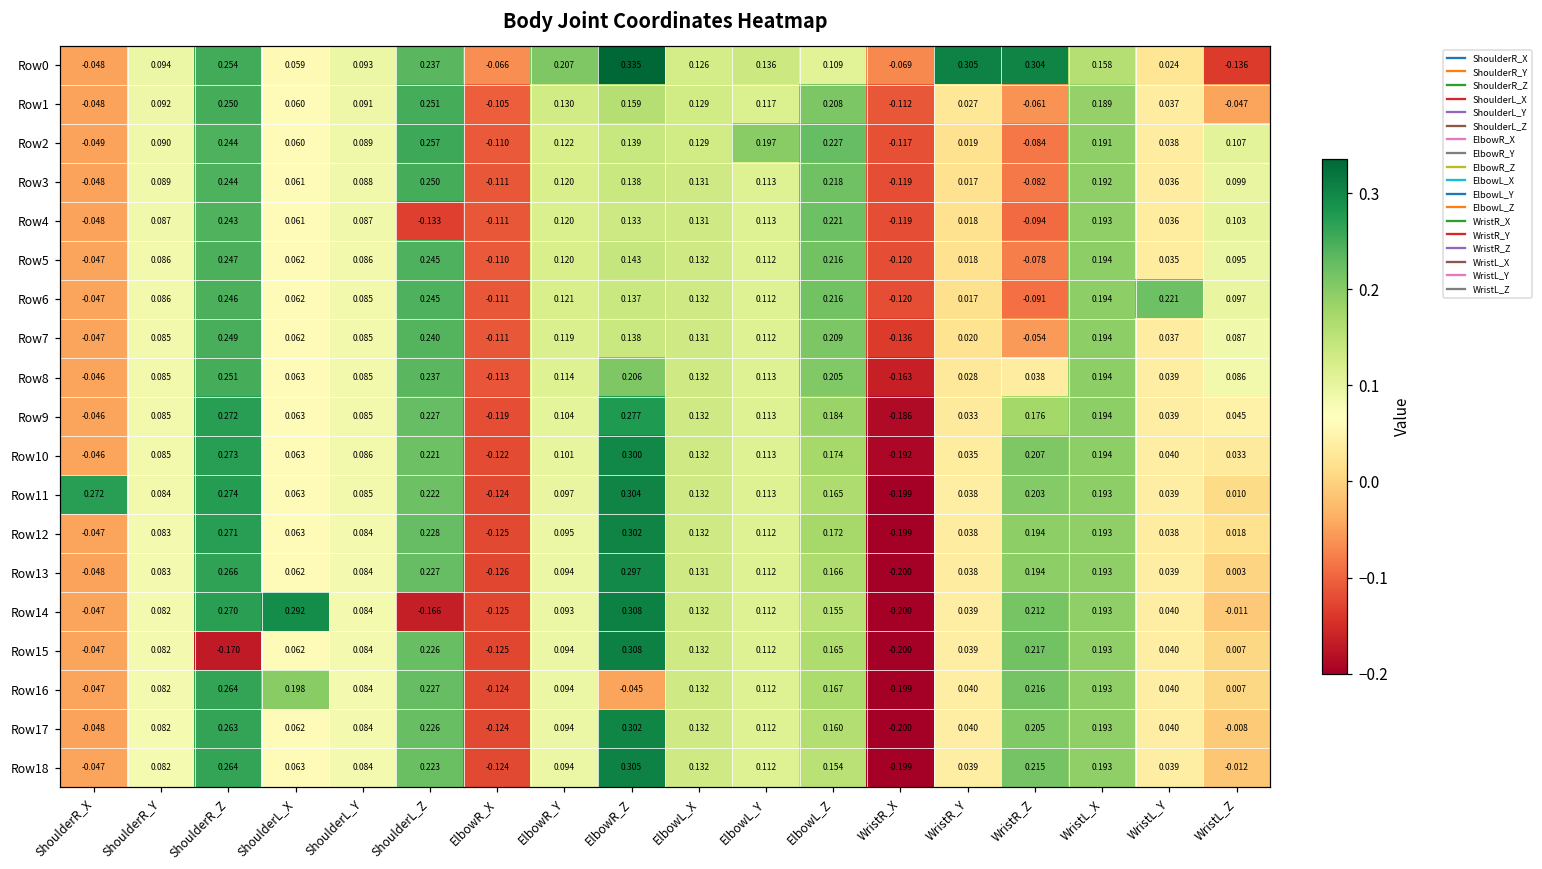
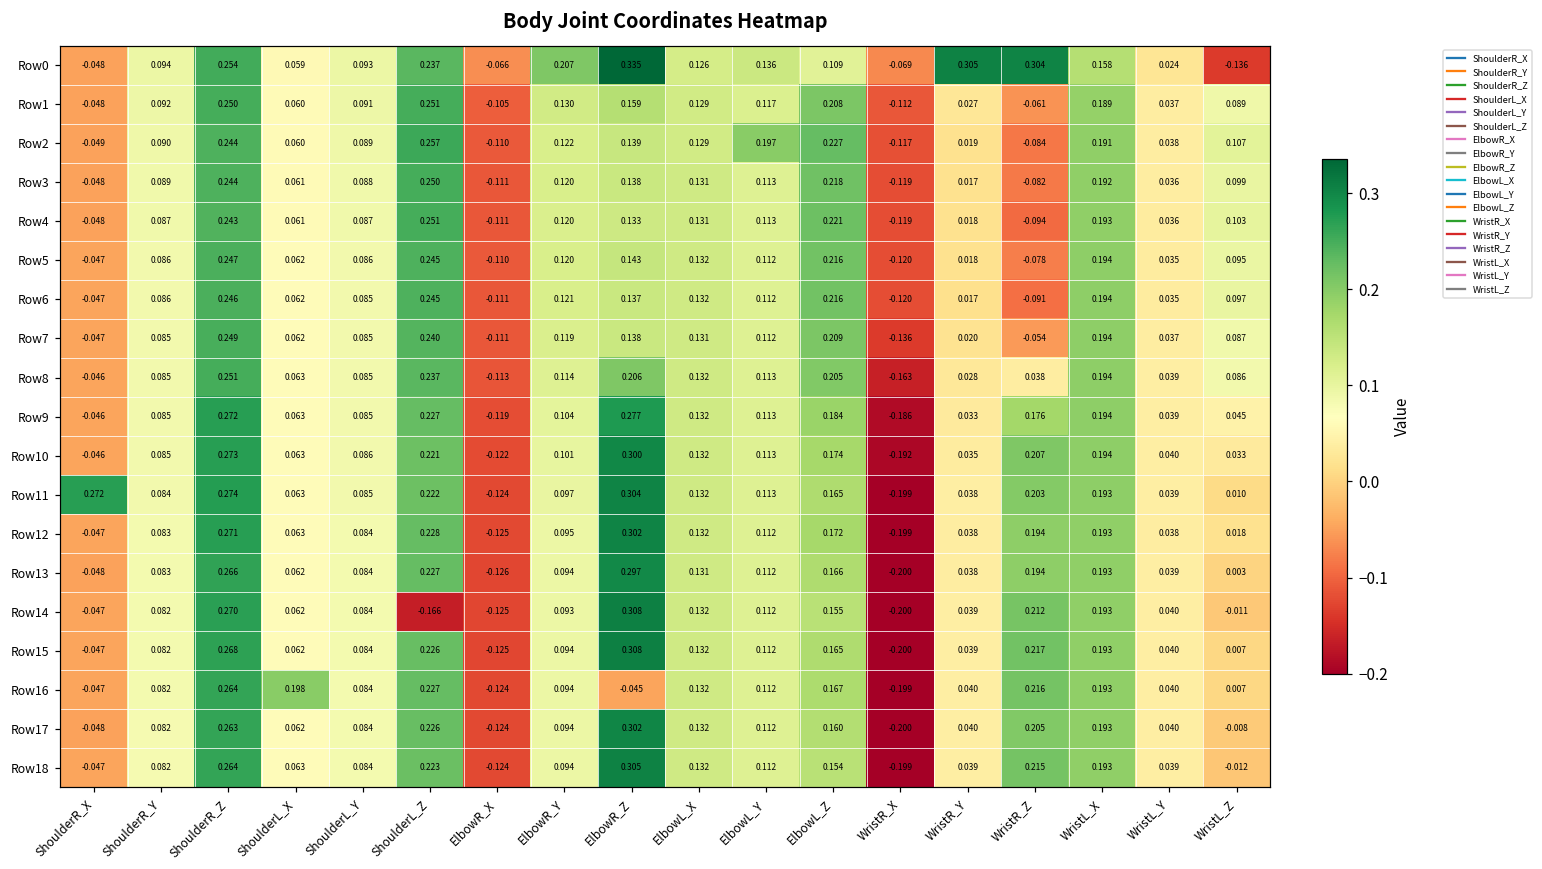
Row1, WristL_Z: -0.047 -> 0.089
Row4, ShoulderL_Z: -0.133 -> 0.251
Row6, WristL_Y: 0.221 -> 0.035
Row14, ShoulderL_X: 0.292 -> 0.062
Row15, ShoulderR_Z: -0.170 -> 0.268
